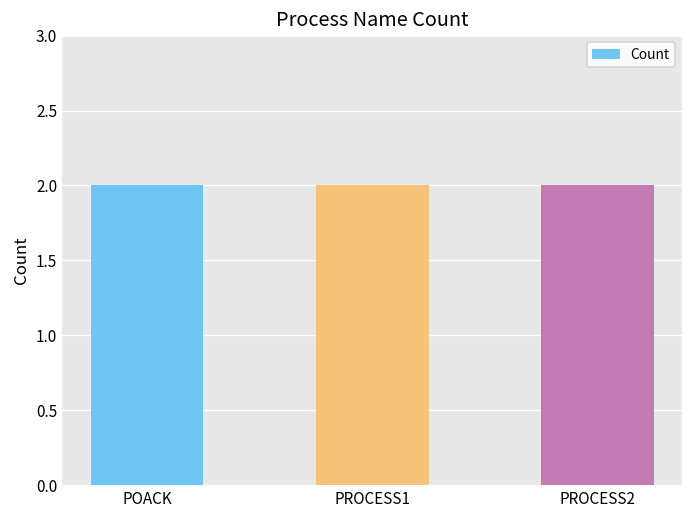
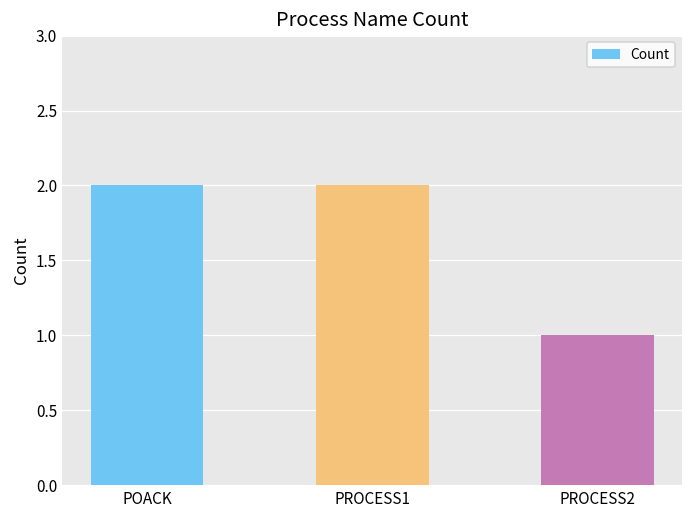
PROCESS2: 2 -> 1
